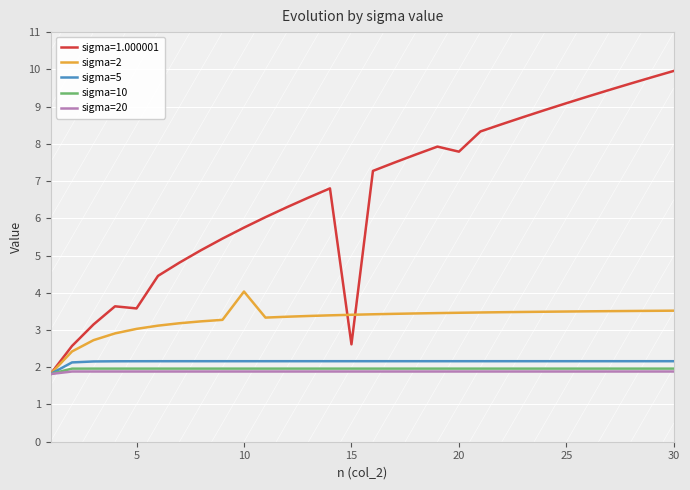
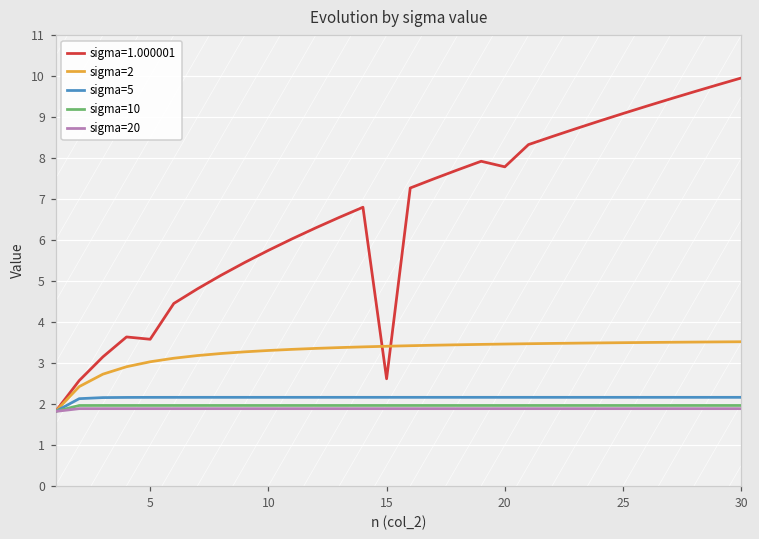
sigma=2, 10: 4.0 -> 3.3
